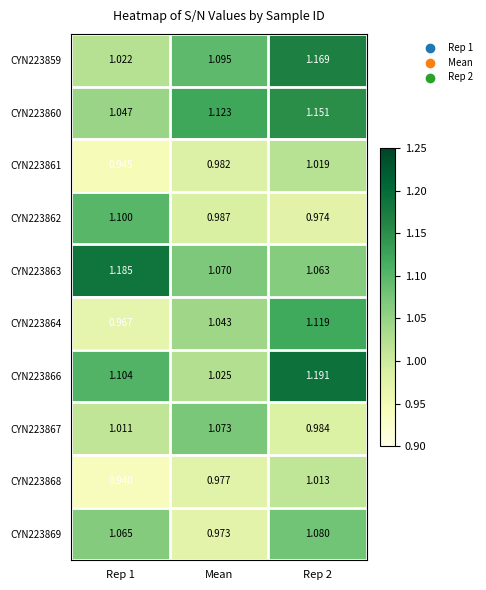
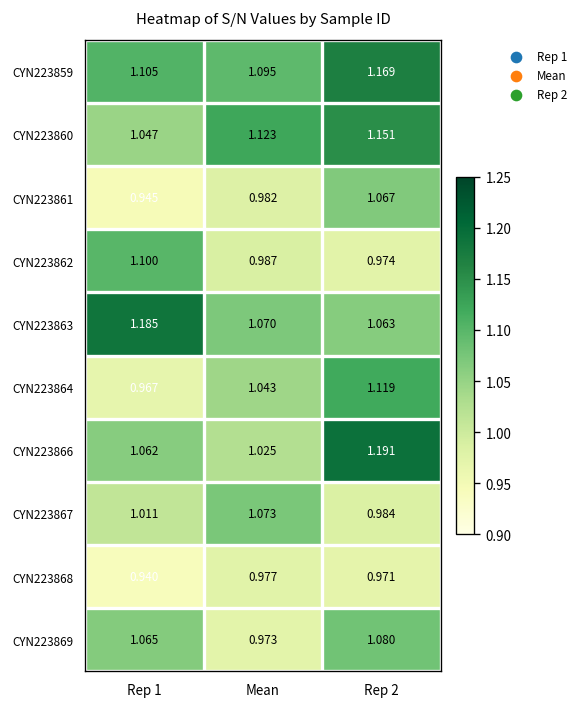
CYN223859, Rep 1: 1.022 -> 1.105
CYN223861, Rep 2: 1.019 -> 1.067
CYN223866, Rep 1: 1.104 -> 1.062
CYN223868, Rep 2: 1.013 -> 0.971
